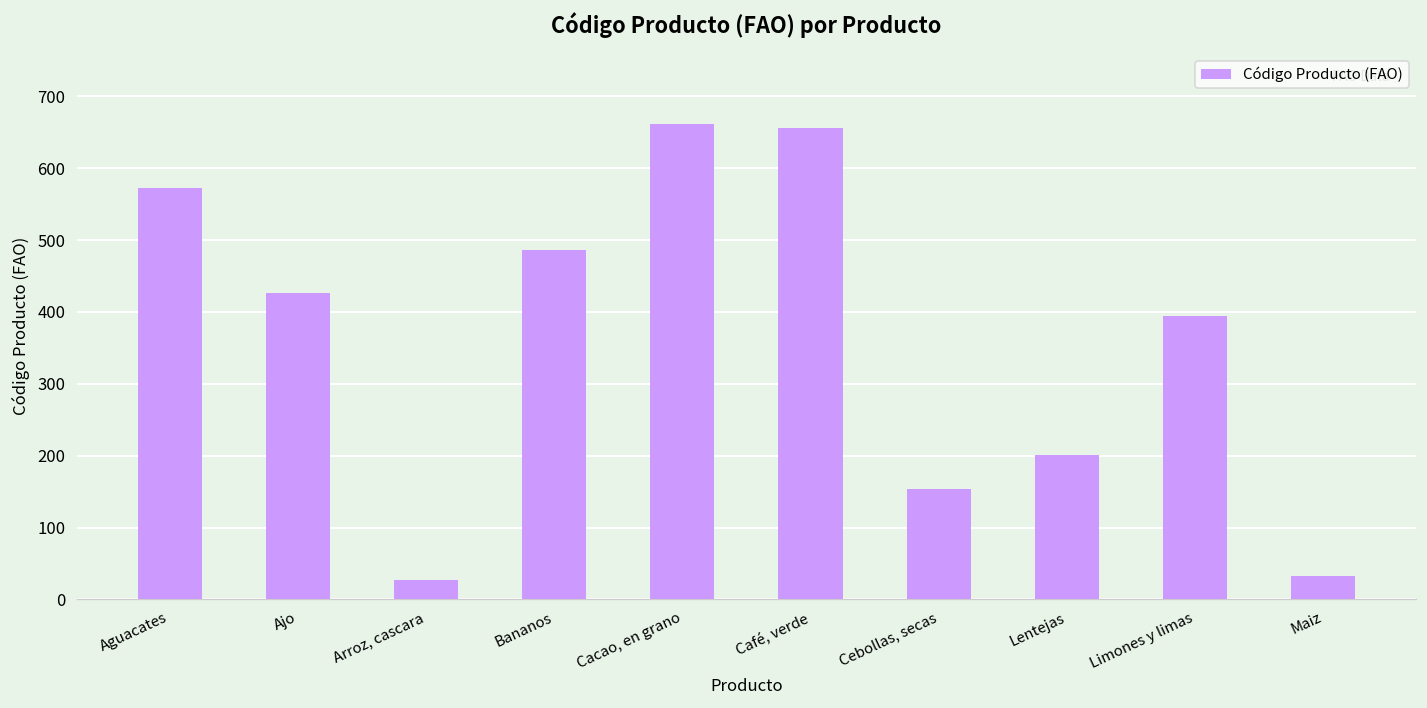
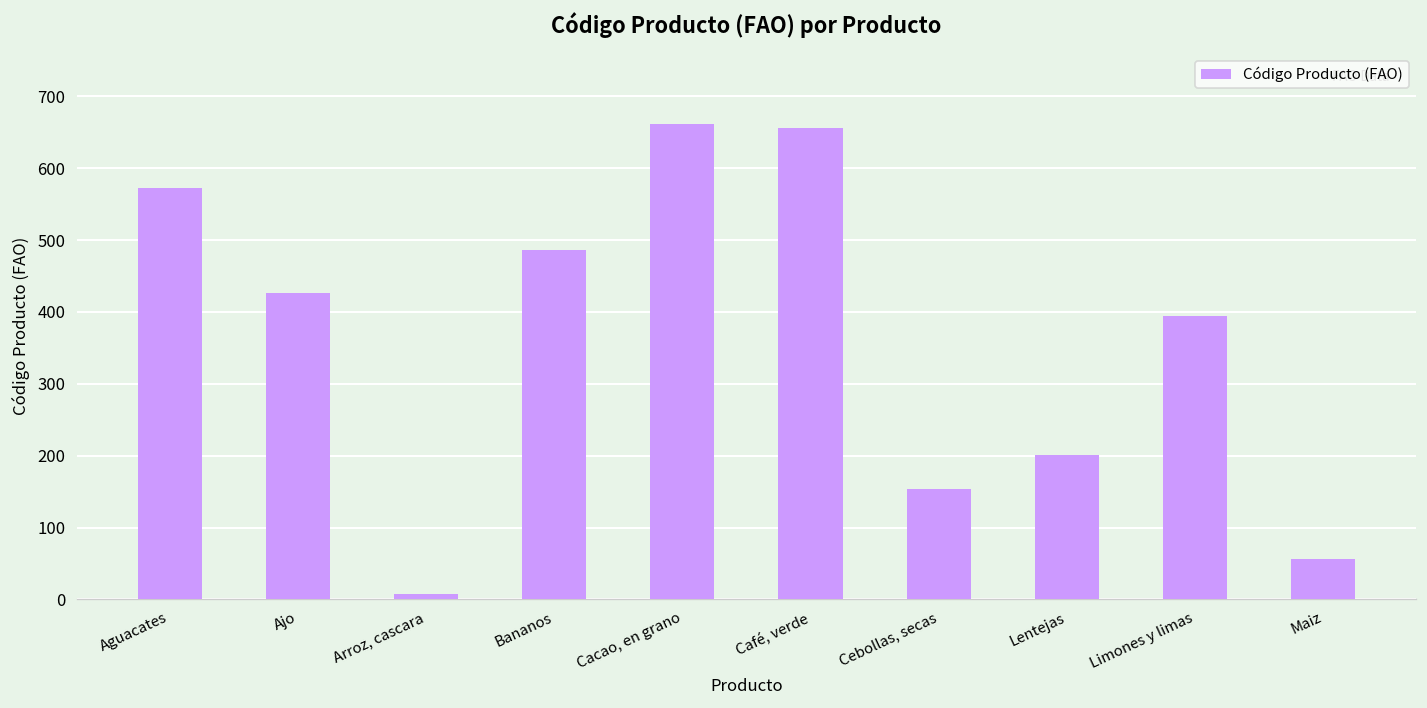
Arroz, cascara: 30 -> 10
Maiz: 30 -> 60
